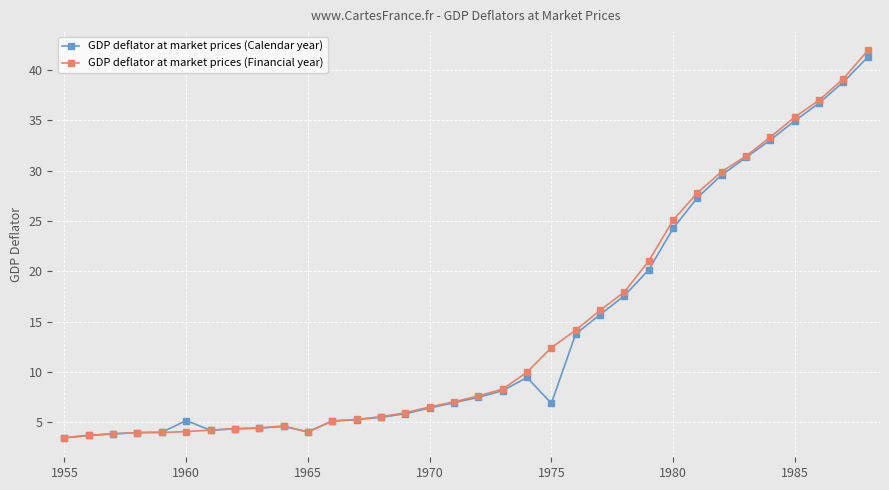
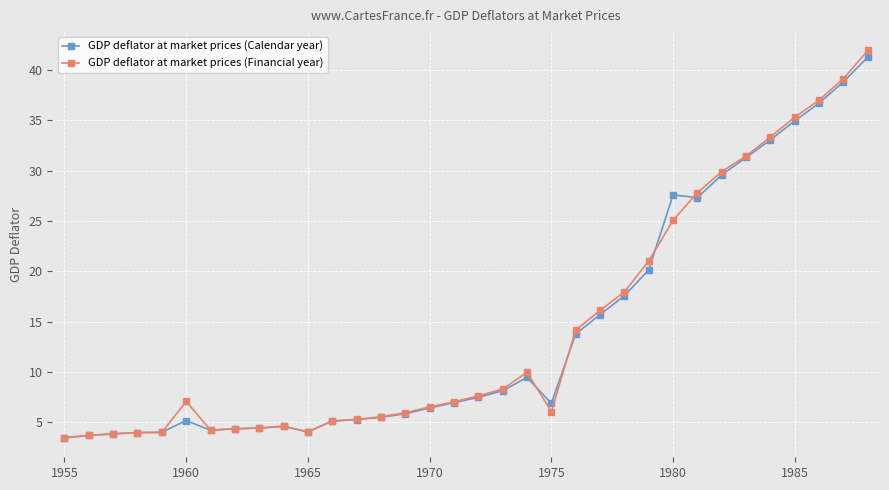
GDP deflator at market prices (Financial year), 1960: 4.1 -> 7.1
GDP deflator at market prices (Financial year), 1975: 12.4 -> 6.1
GDP deflator at market prices (Calendar year), 1980: 24.3 -> 27.6
